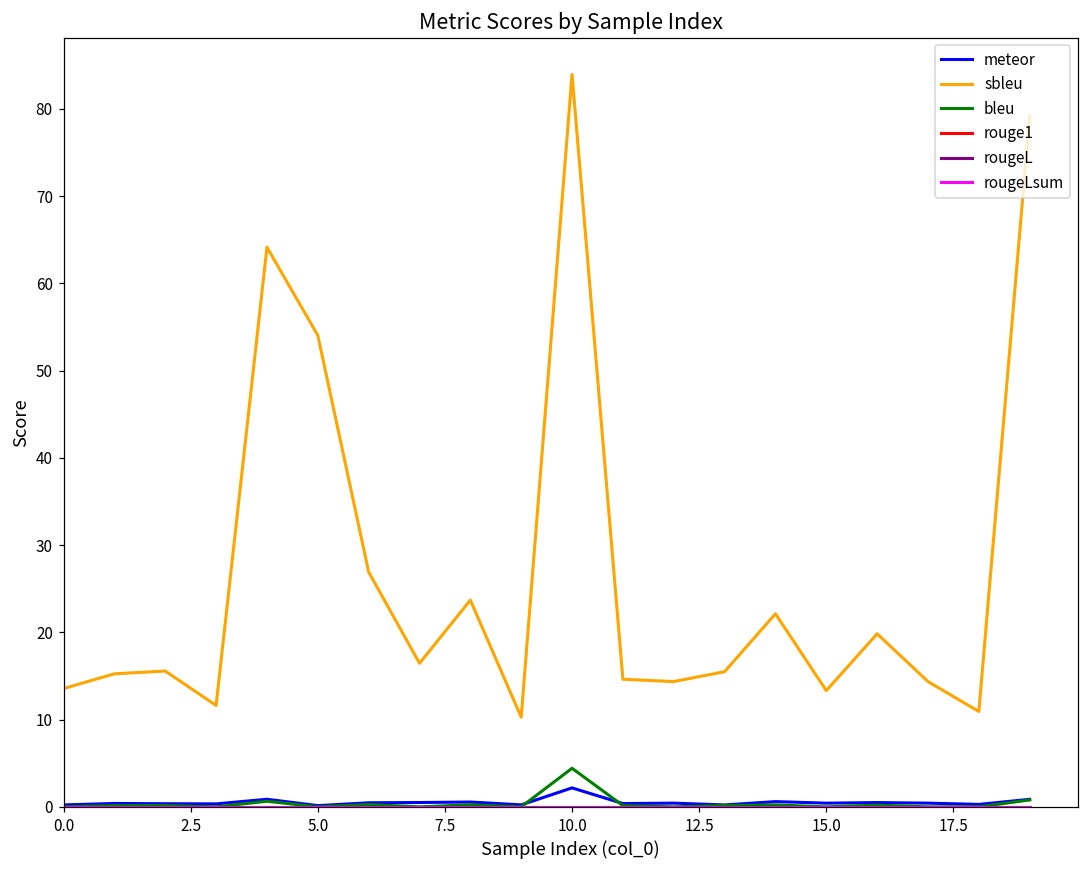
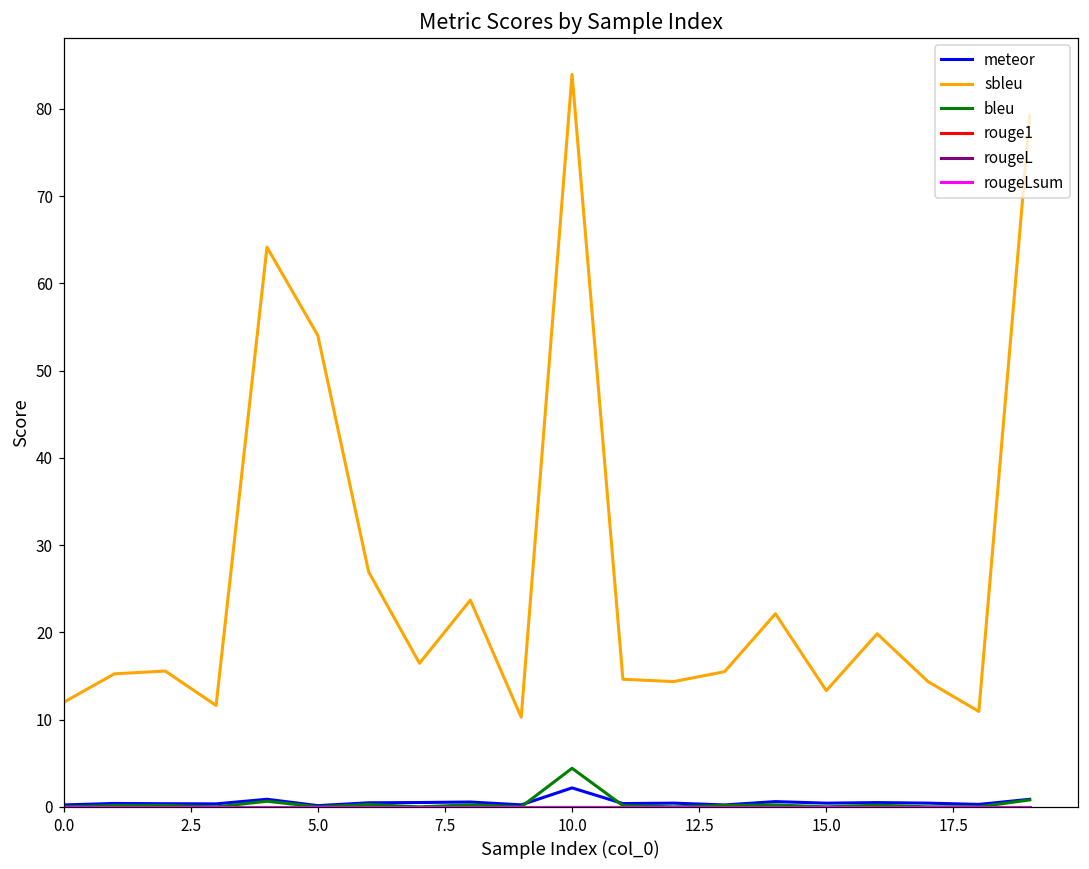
sbleu, 0.0: 14 -> 12
